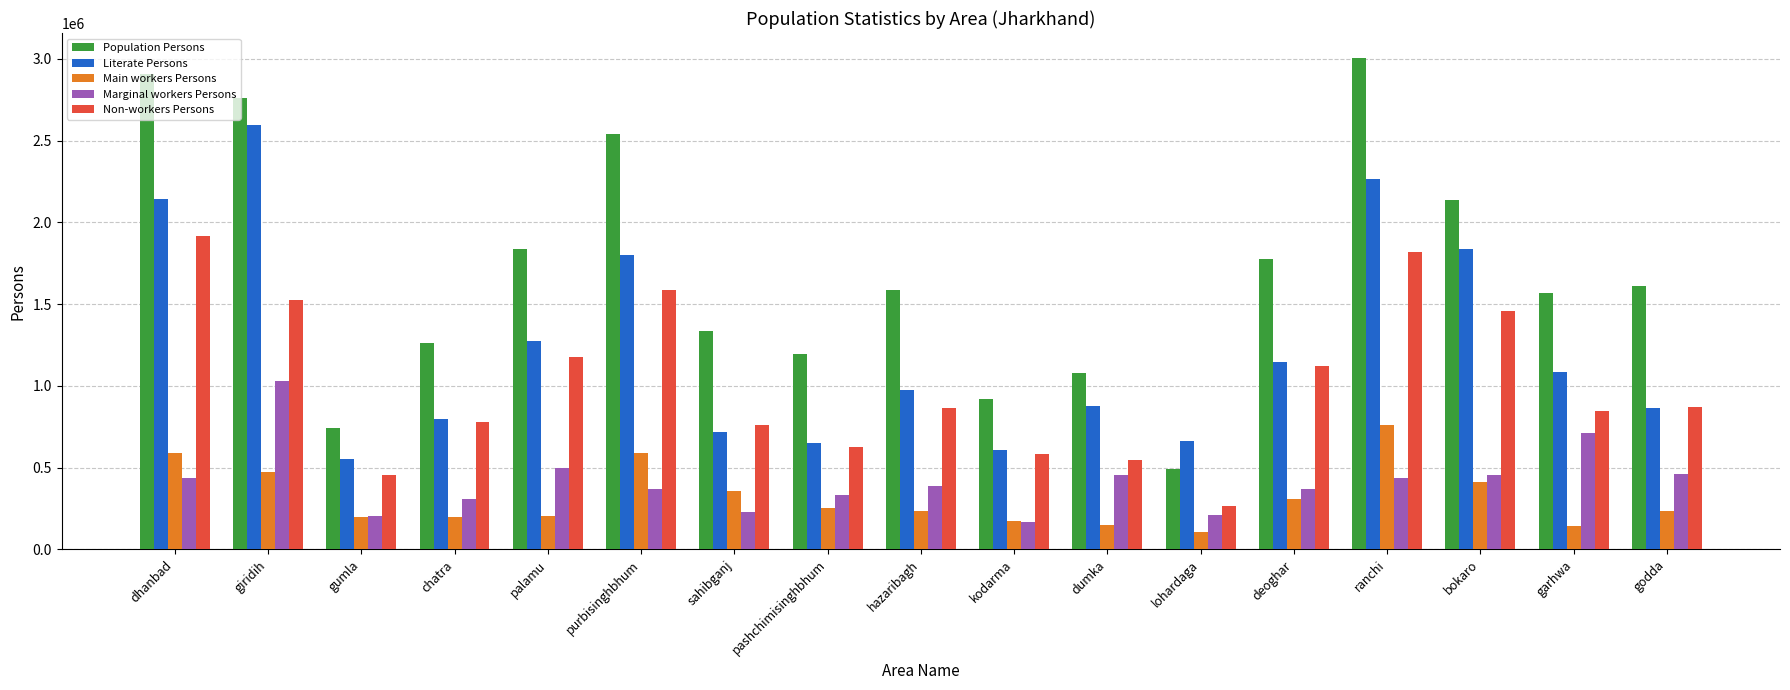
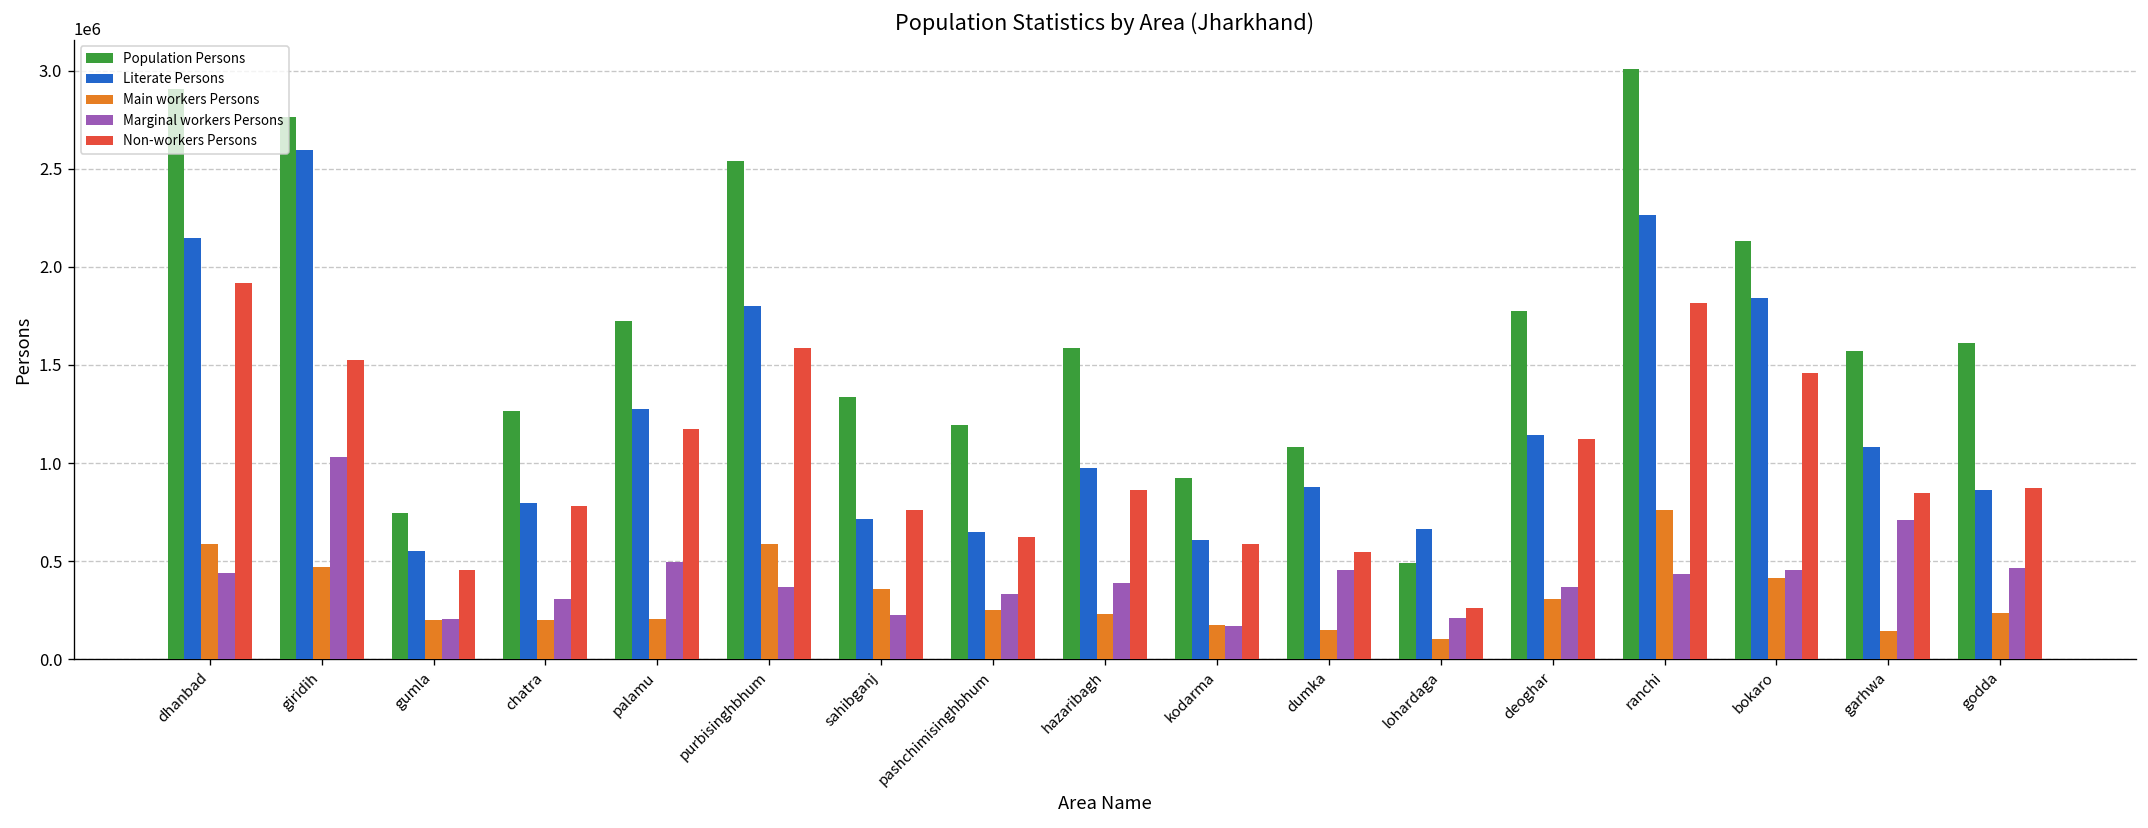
Population Persons, palamu: 1840000 -> 1720000
